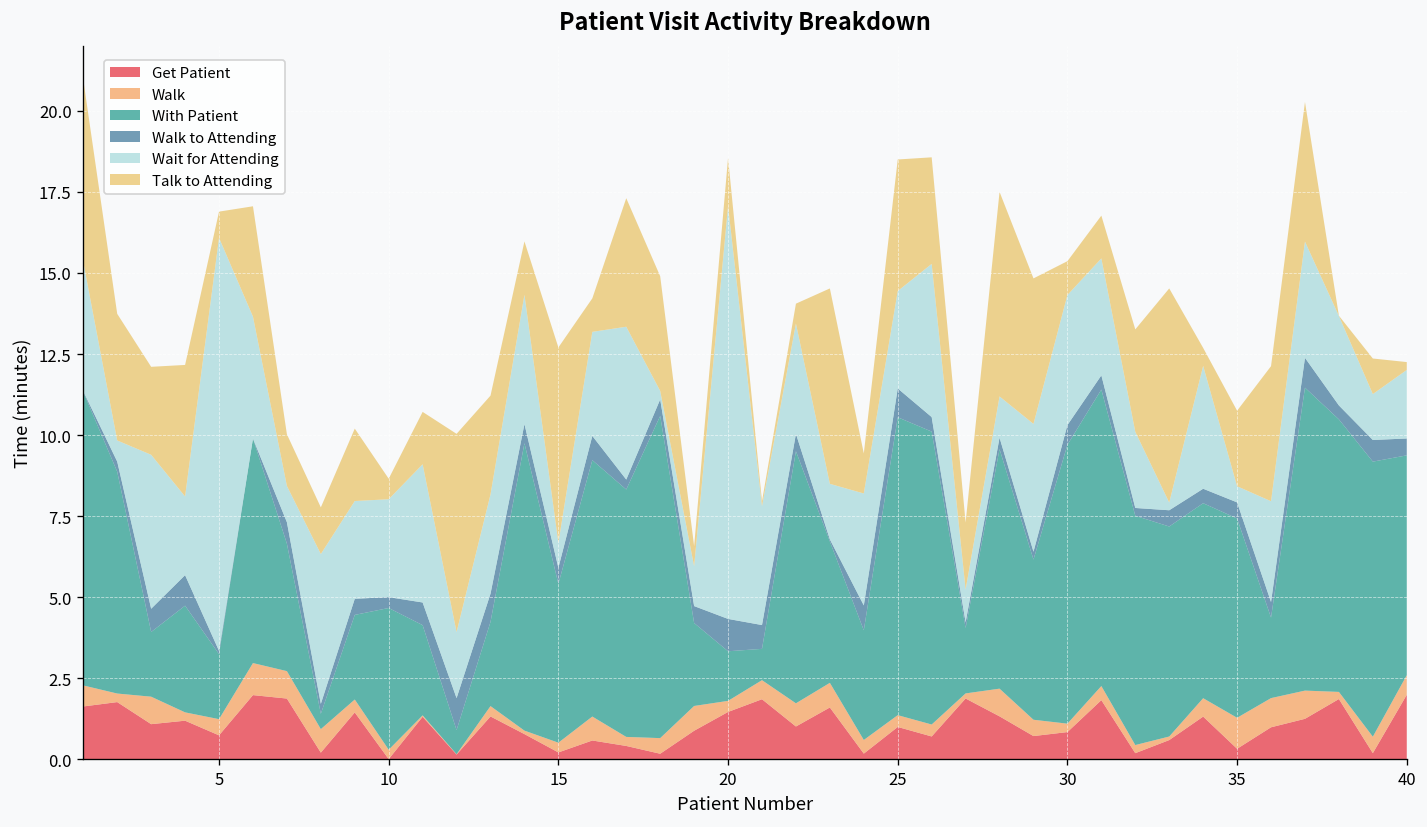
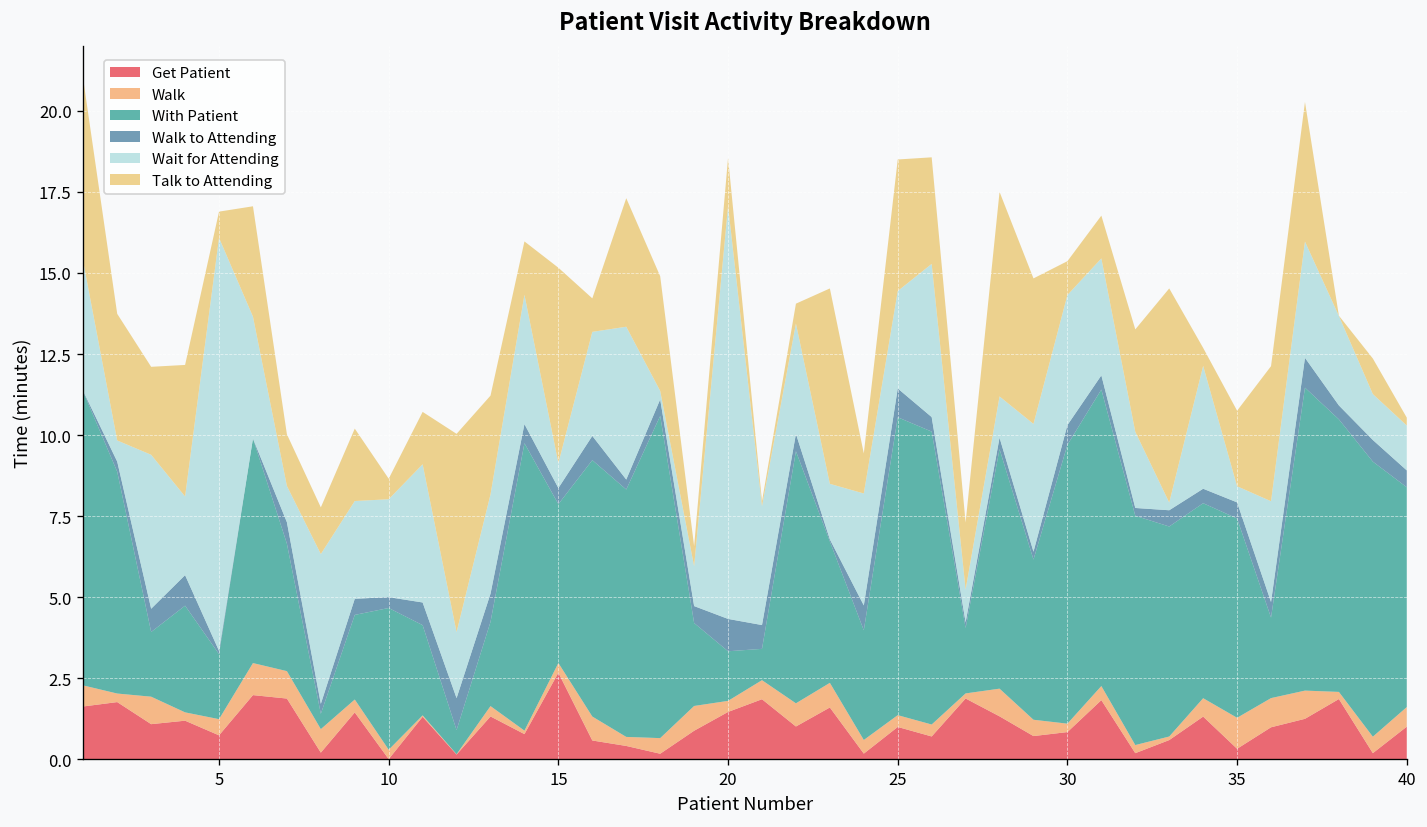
Get Patient, 15: 0.2 -> 2.7
Get Patient, 40: 2.0 -> 1.0
Wait for Attending, 40: 2.1 -> 1.4
